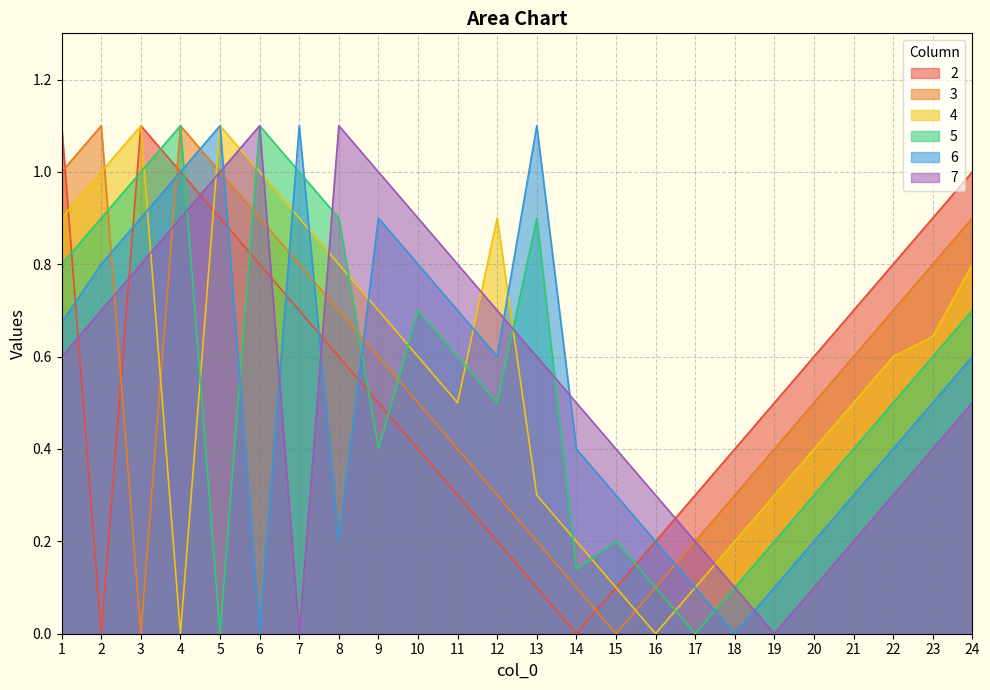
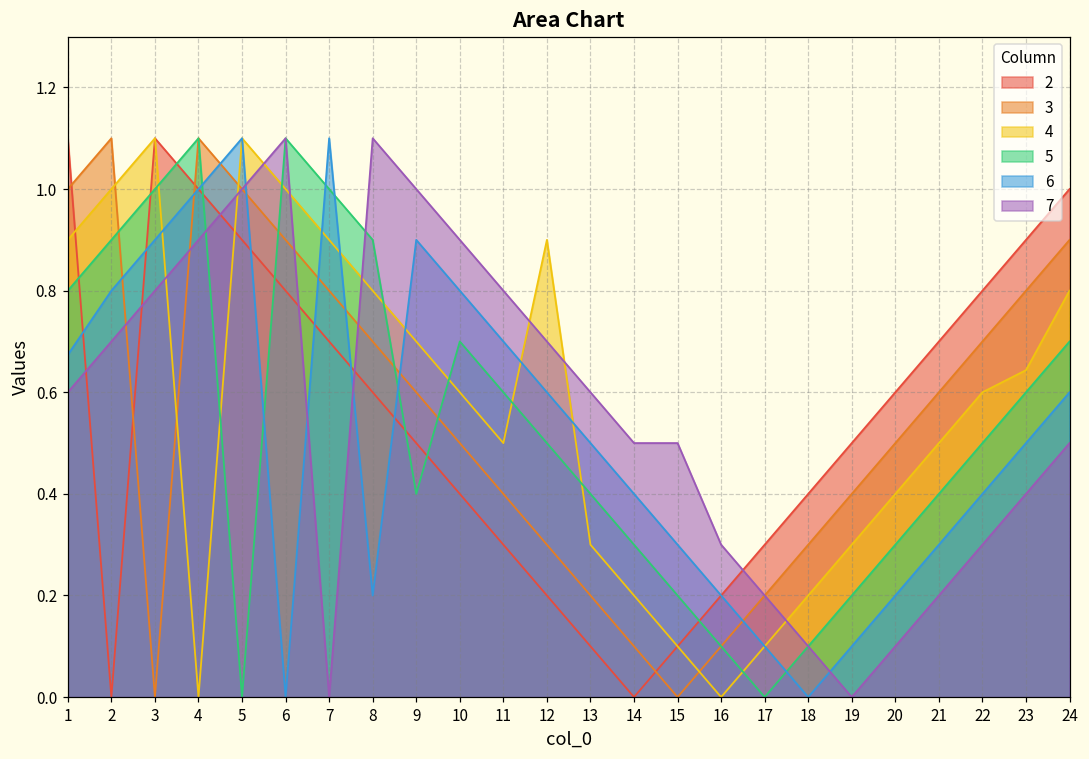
5, 13: 0.9 -> 0.4
6, 13: 1.1 -> 0.5
5, 14: 0.14 -> 0.30
7, 15: 0.4 -> 0.5
